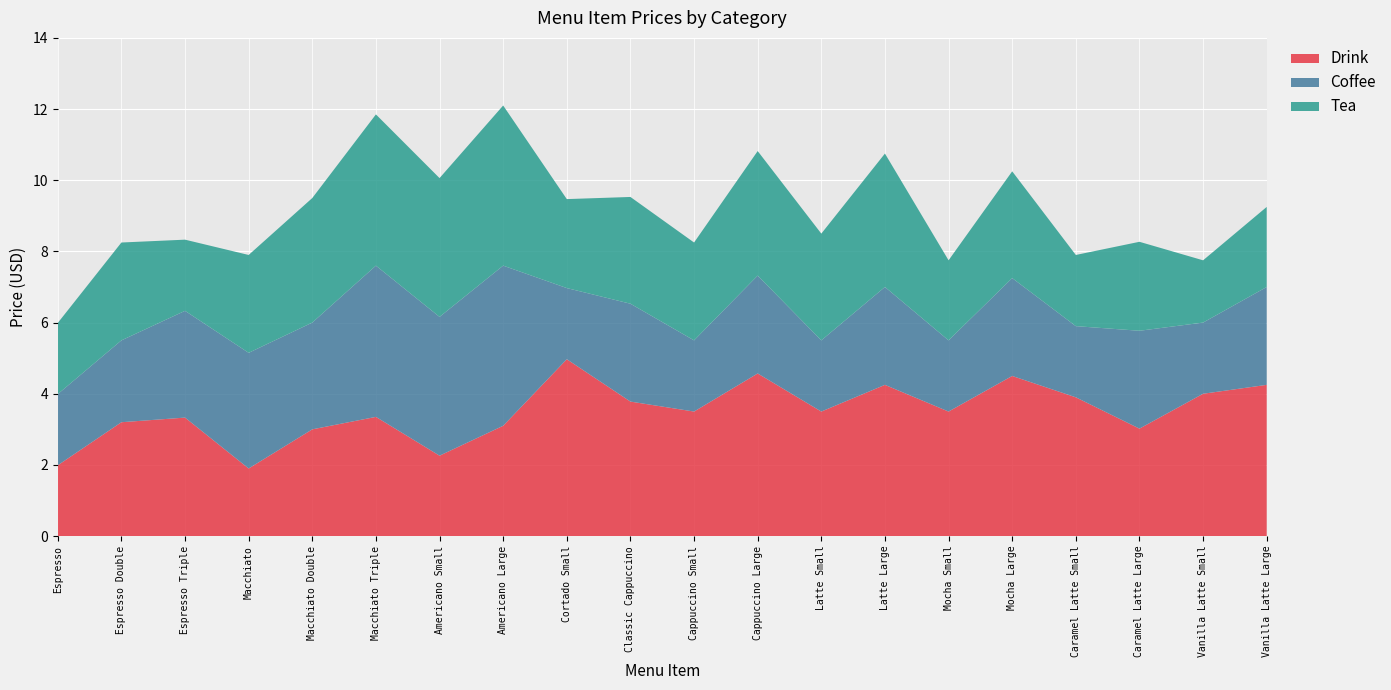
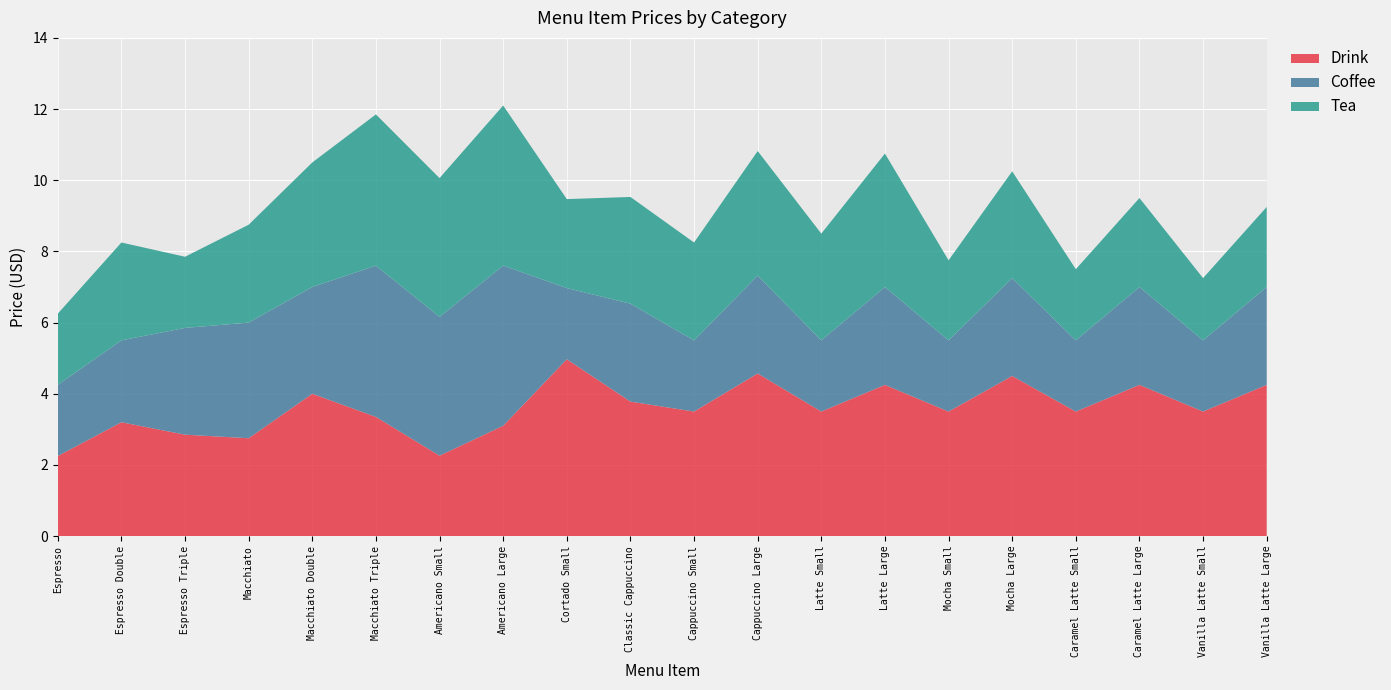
Drink, Espresso: 2.0 -> 2.3
Drink, Espresso Triple: 3.3 -> 2.9
Drink, Macchiato: 1.9 -> 2.8
Drink, Macchiato Double: 3 -> 4
Drink, Caramel Latte Small: 3.9 -> 3.5
Drink, Caramel Latte Large: 3.0 -> 4.3
Drink, Vanilla Latte Small: 4.0 -> 3.5
